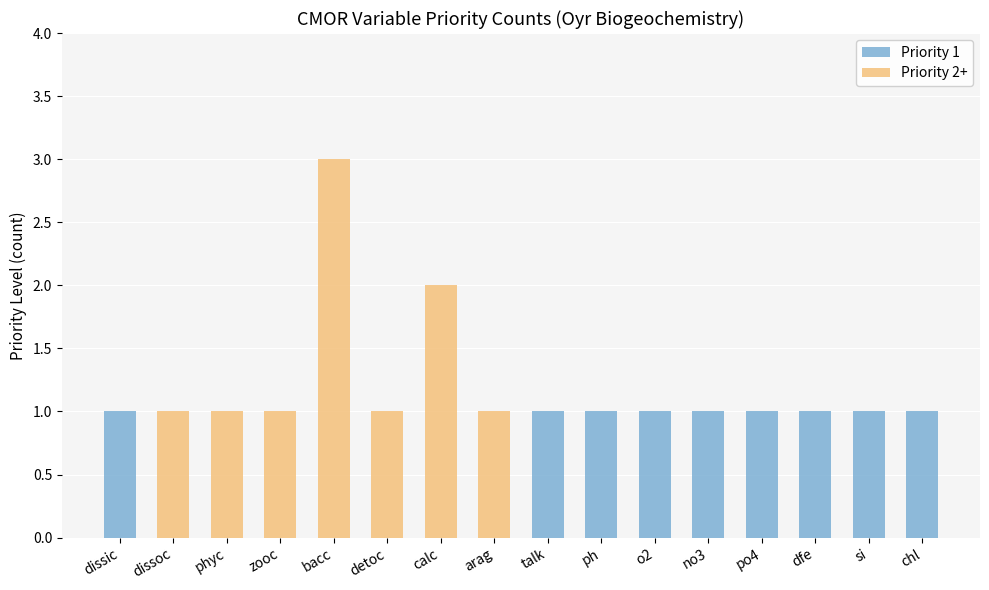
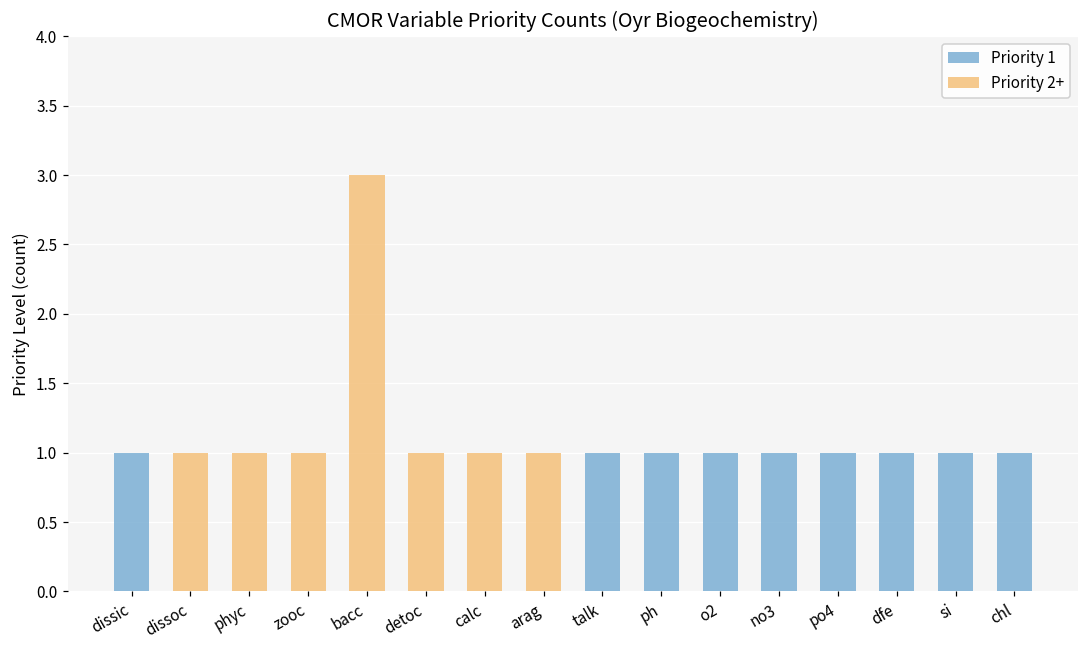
Priority 2+, calc: 2 -> 1
